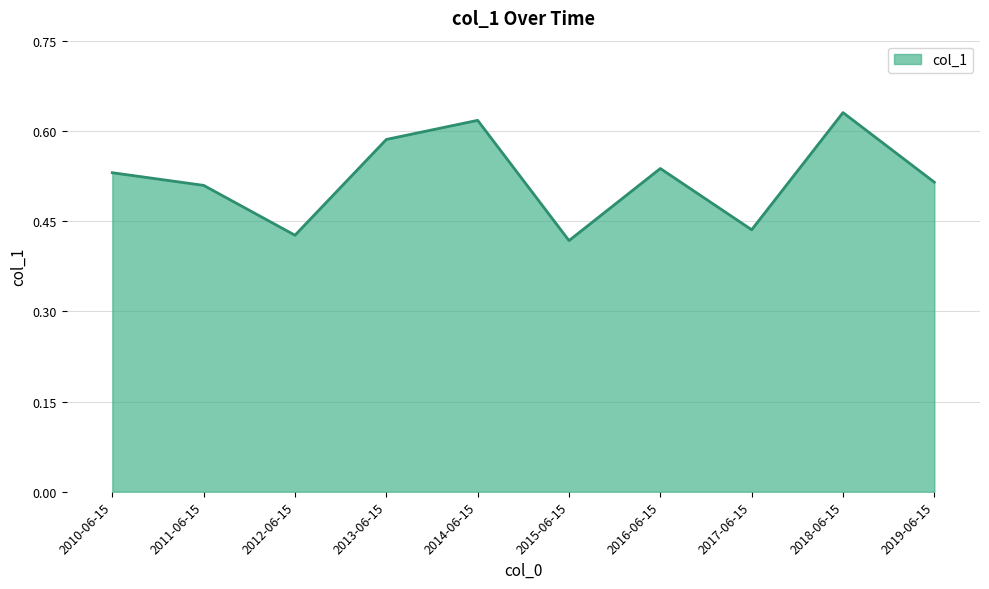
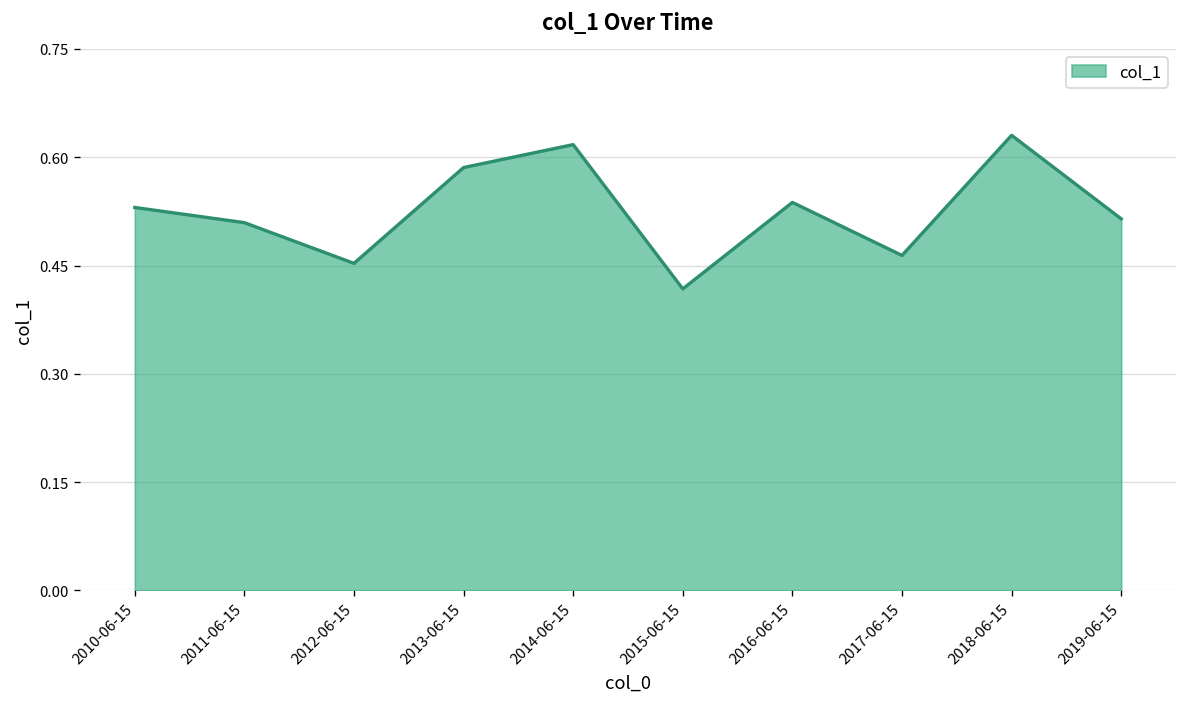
2012-06-15: 0.43 -> 0.45
2017-06-15: 0.44 -> 0.46
